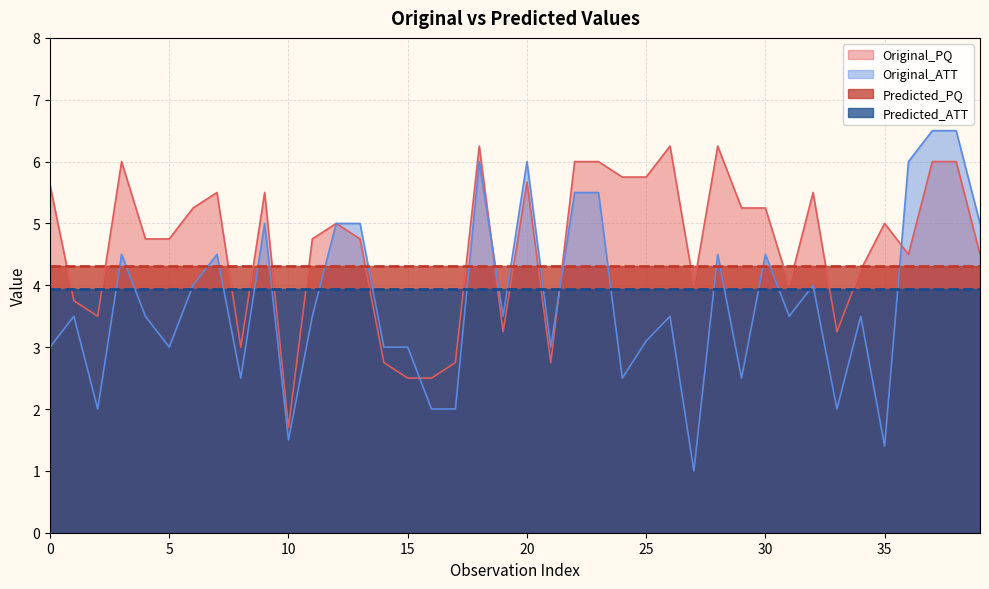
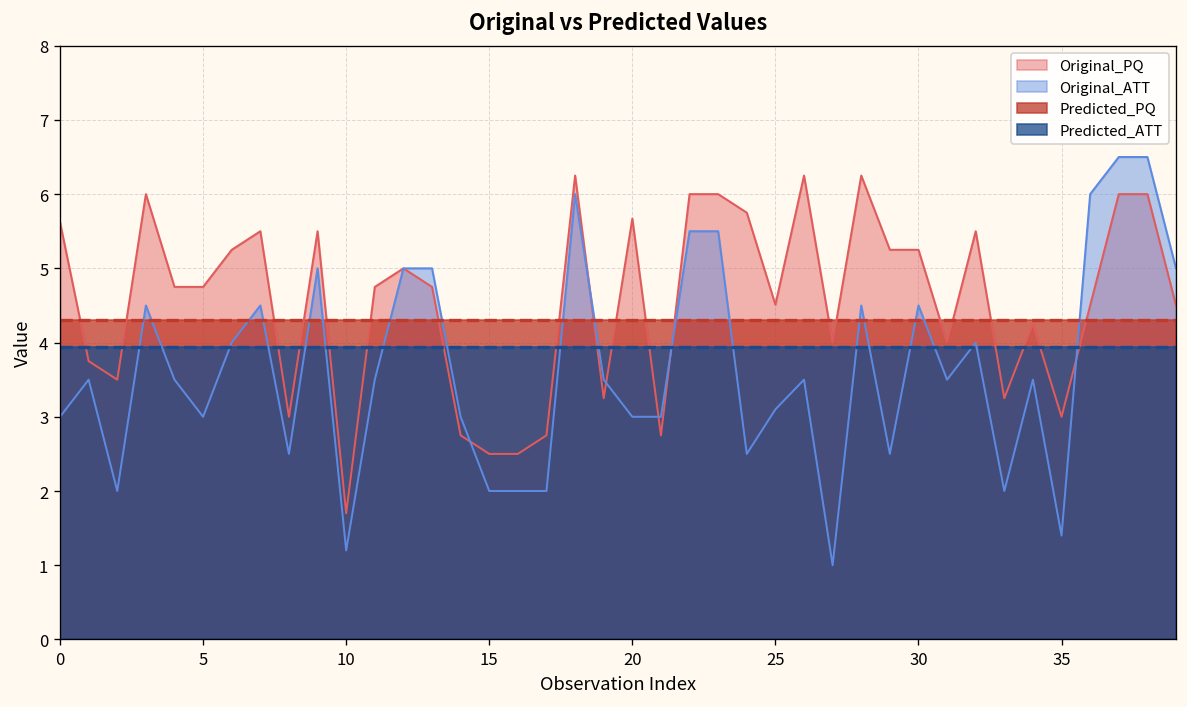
Original_ATT, 10: 1.5 -> 1.2
Original_ATT, 15: 3 -> 2
Original_ATT, 20: 6 -> 3
Original_PQ, 25: 5.8 -> 4.5
Original_PQ, 35: 5 -> 3
